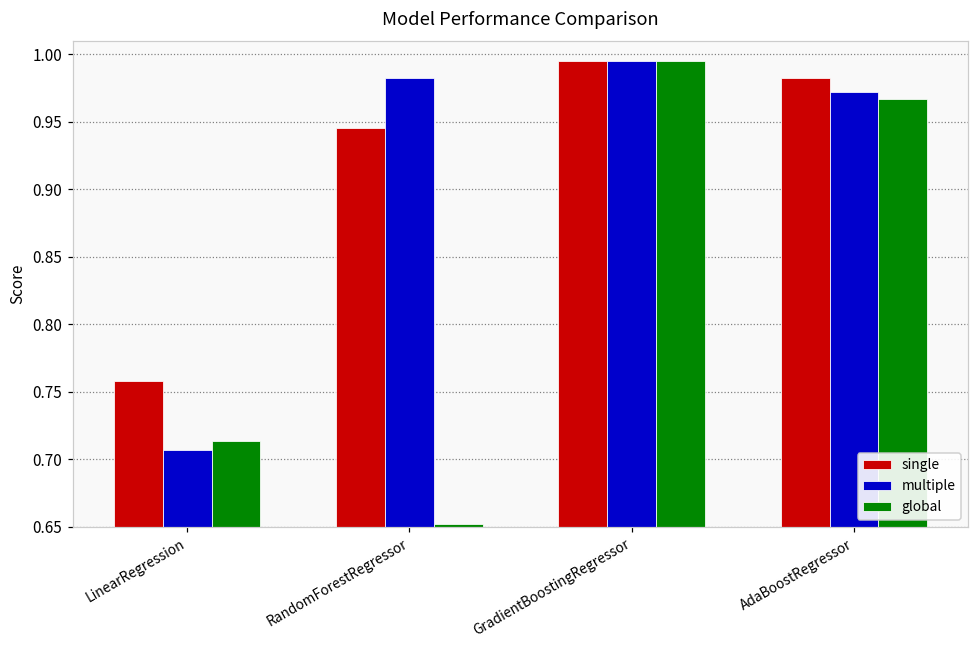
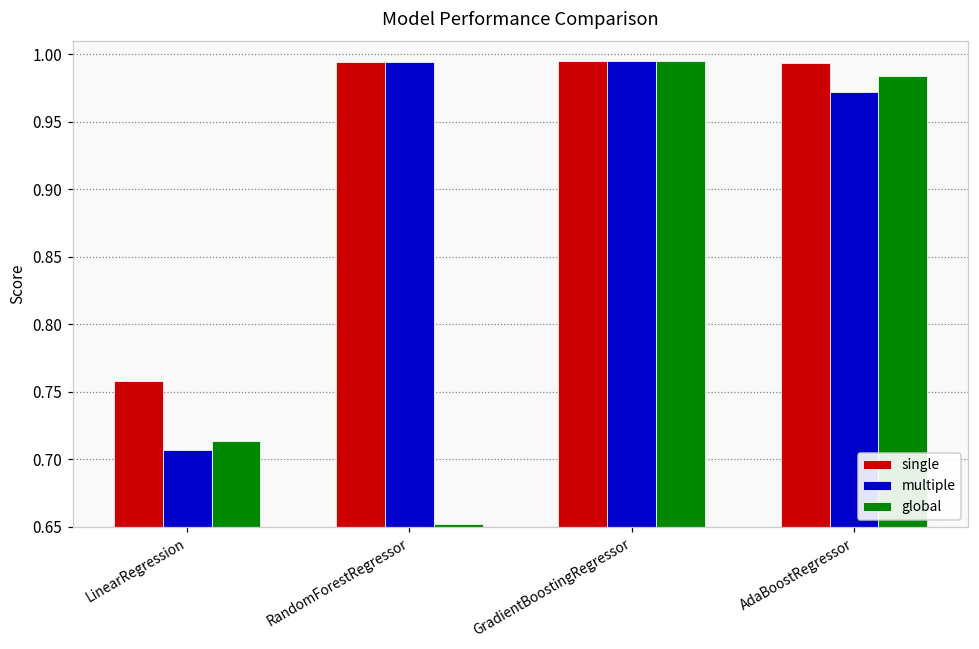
single, RandomForestRegressor: 0.945 -> 0.994
multiple, RandomForestRegressor: 0.983 -> 0.994
single, AdaBoostRegressor: 0.982 -> 0.994
global, AdaBoostRegressor: 0.966 -> 0.984
